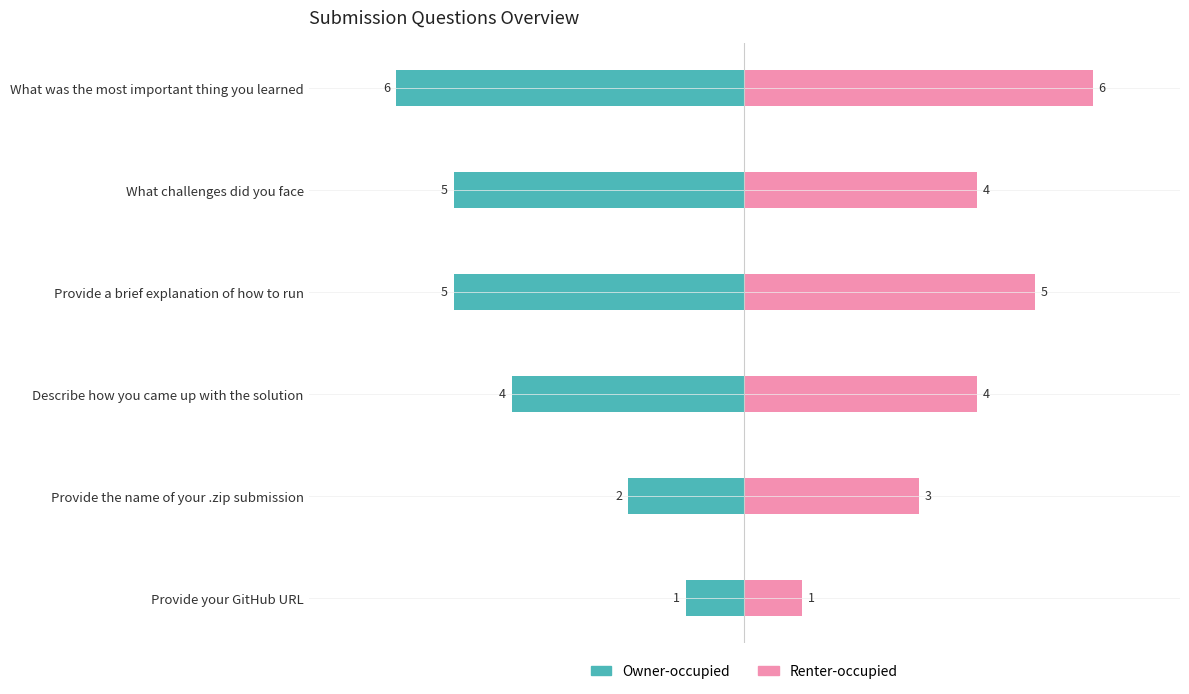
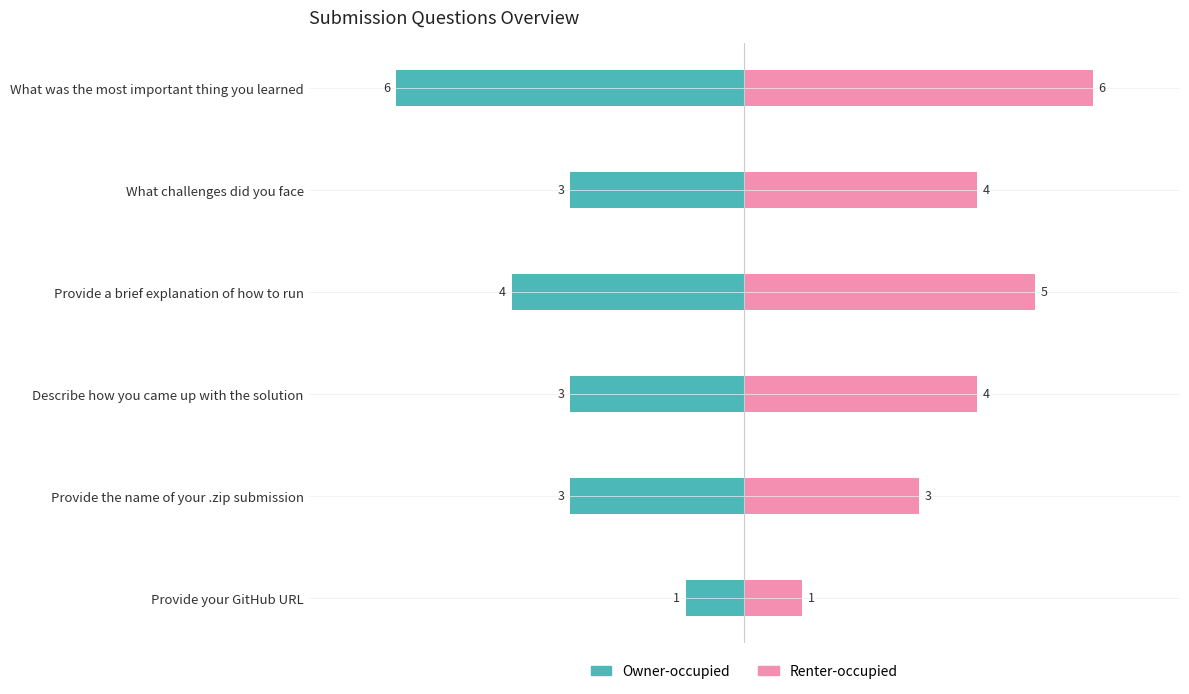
Owner-occupied, What challenges did you face: 5 -> 3
Owner-occupied, Provide a brief explanation of how to run: 5 -> 4
Owner-occupied, Describe how you came up with the solution: 4 -> 3
Owner-occupied, Provide the name of your .zip submission: 2 -> 3
